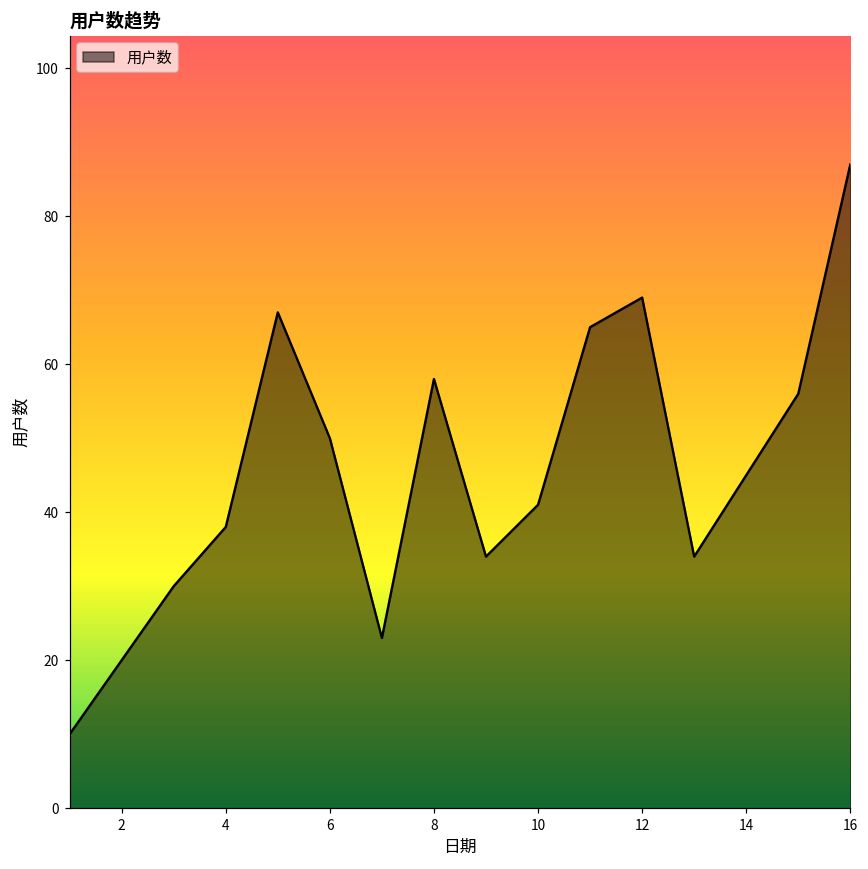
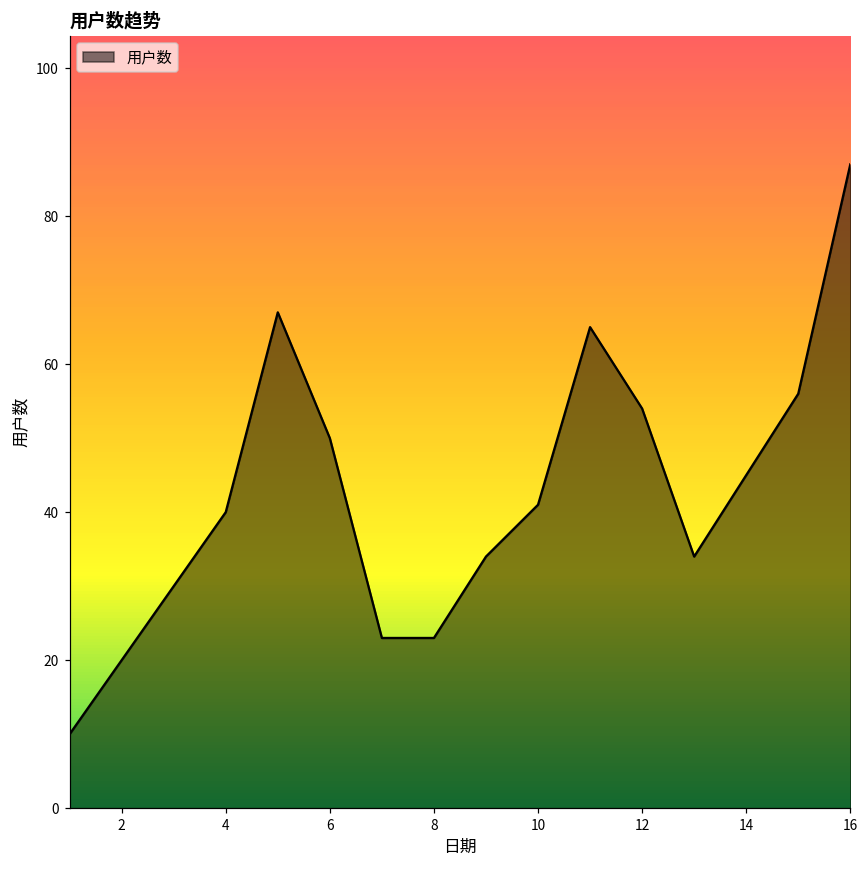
4: 38 -> 40
8: 58 -> 23
12: 69 -> 54
